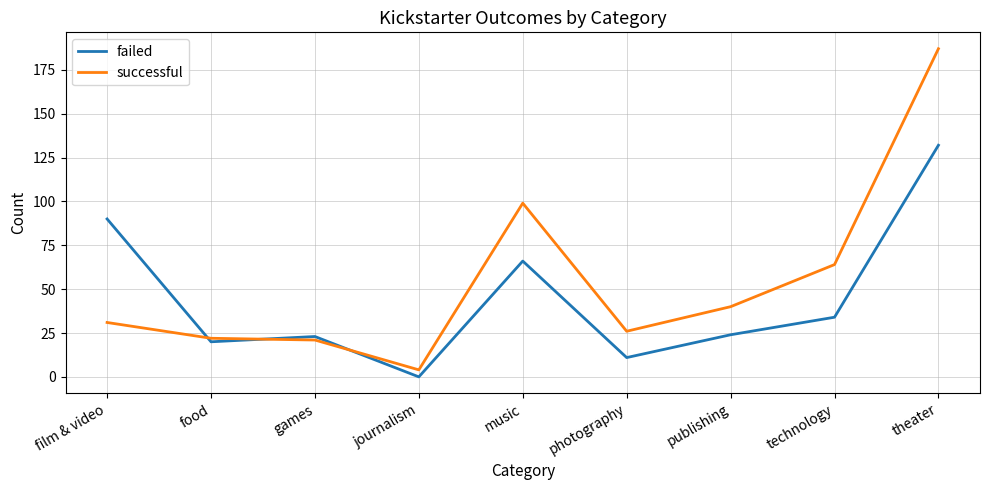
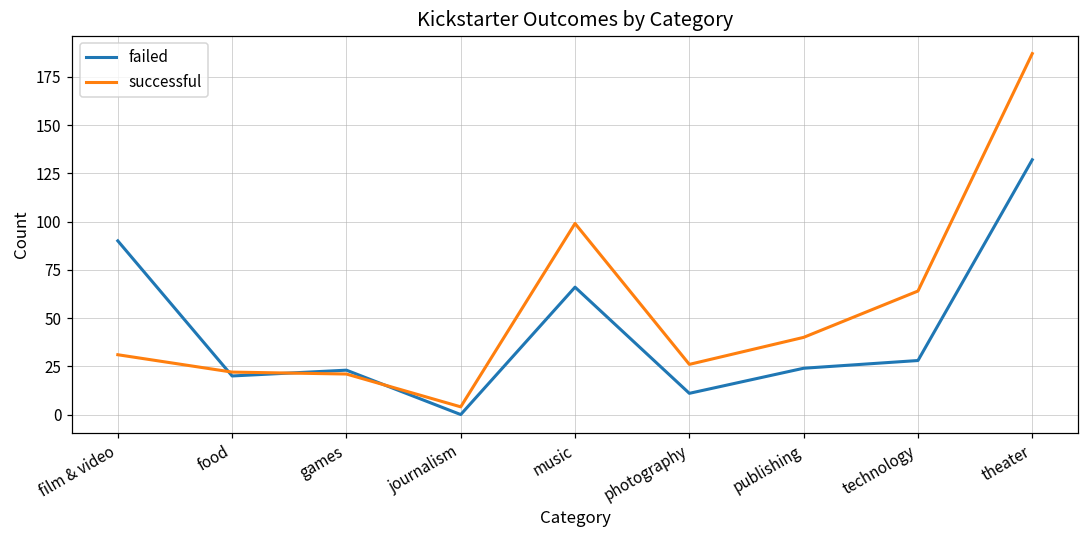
failed, technology: 34 -> 28
